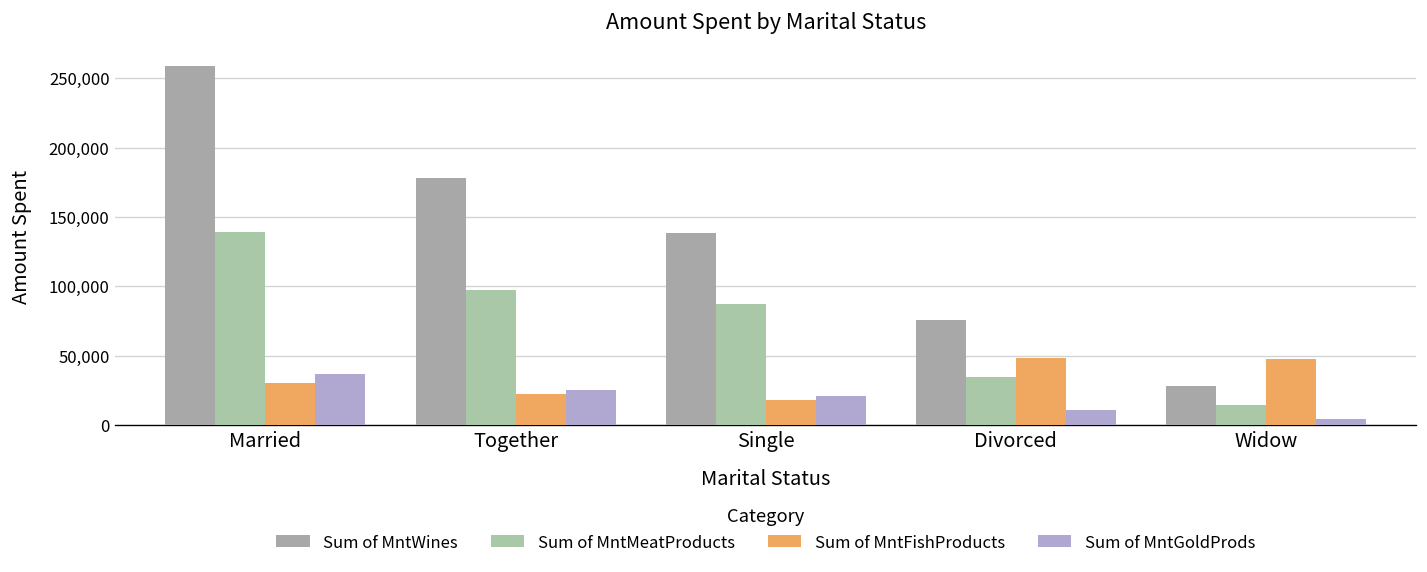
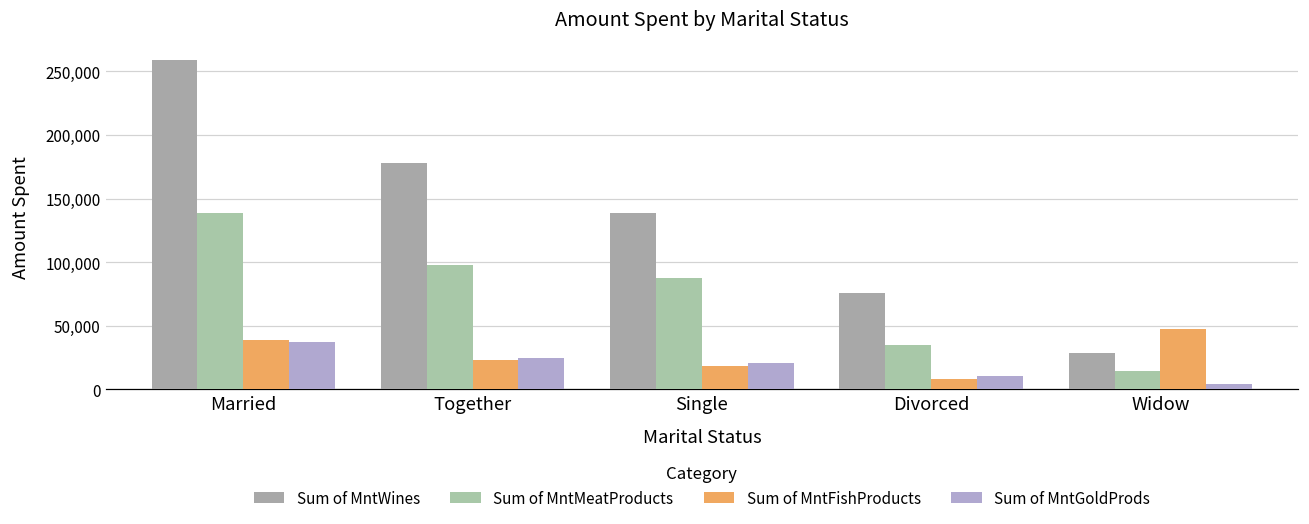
Sum of MntFishProducts, Married: 31,000 -> 38,000
Sum of MntFishProducts, Divorced: 49,000 -> 8,000
